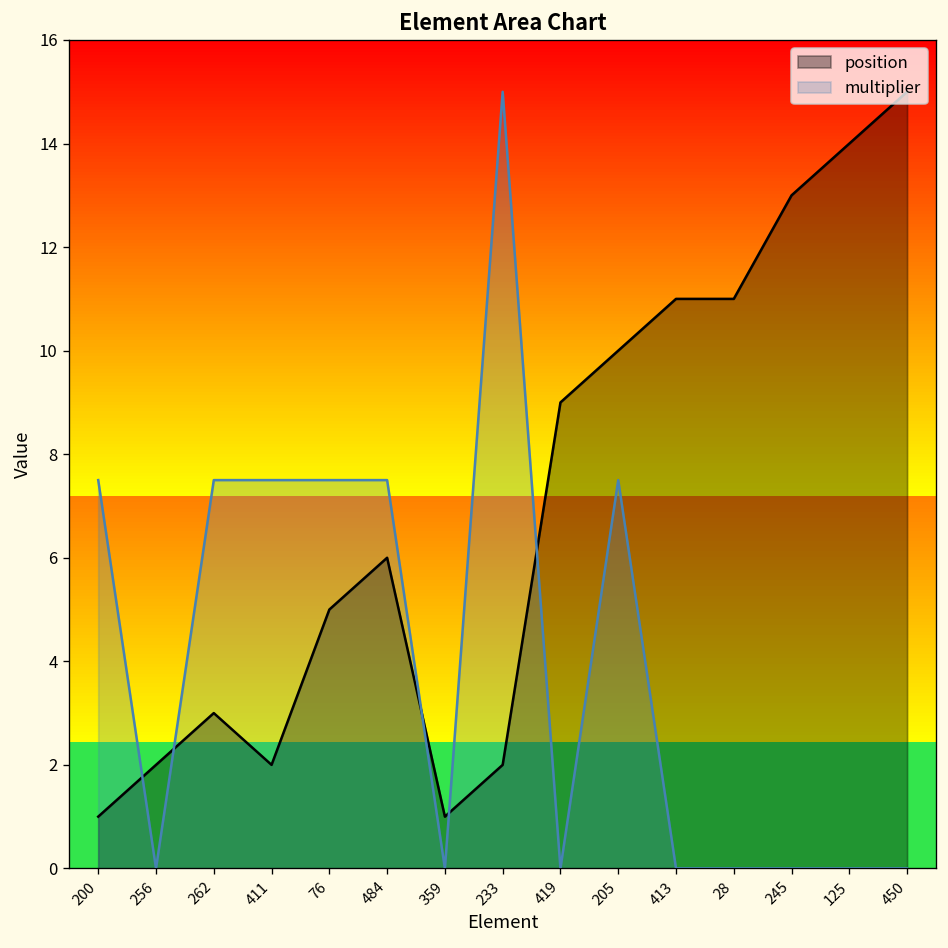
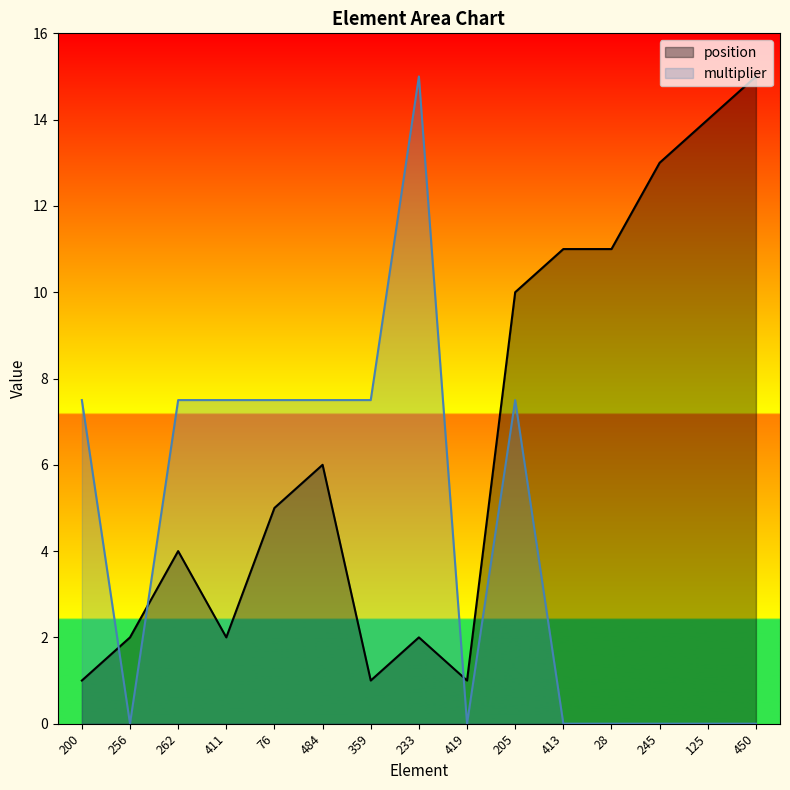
position, 262: 3 -> 4
multiplier, 359: 0.0 -> 7.5
position, 419: 9 -> 1
